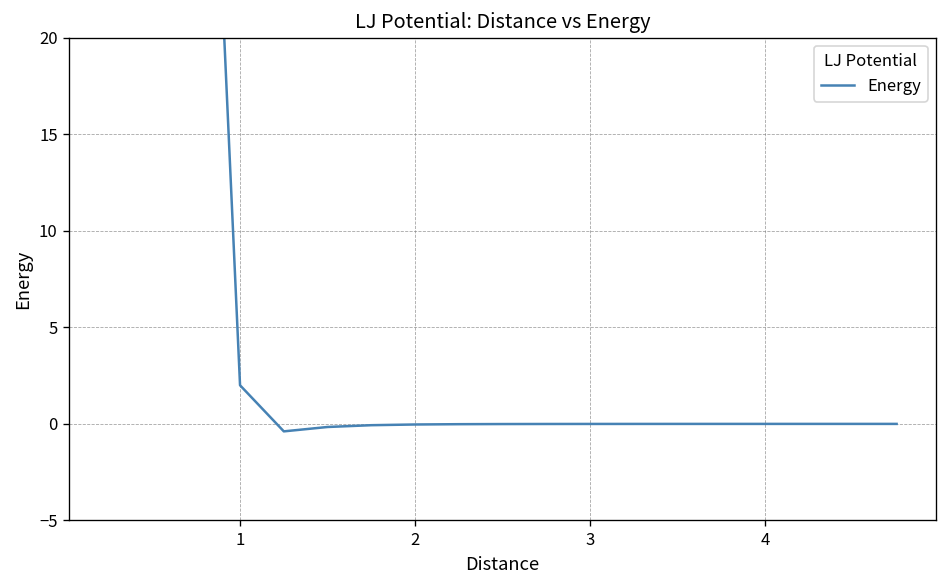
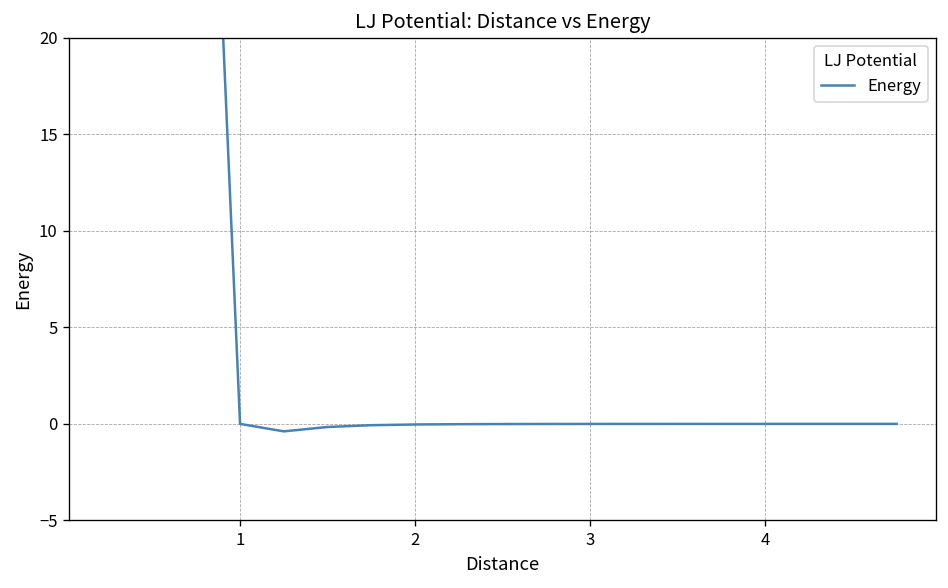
1: 2 -> 0
